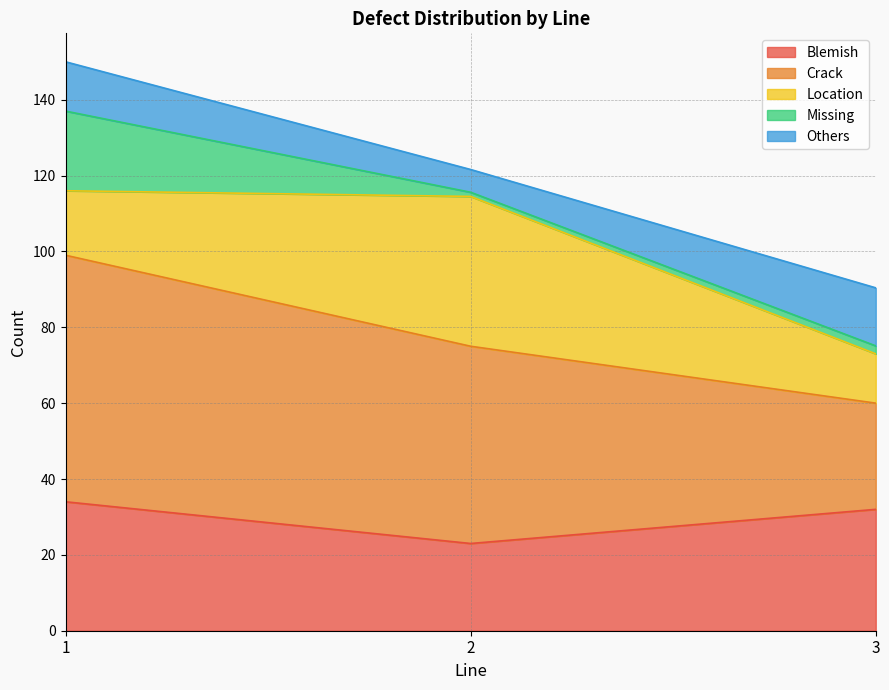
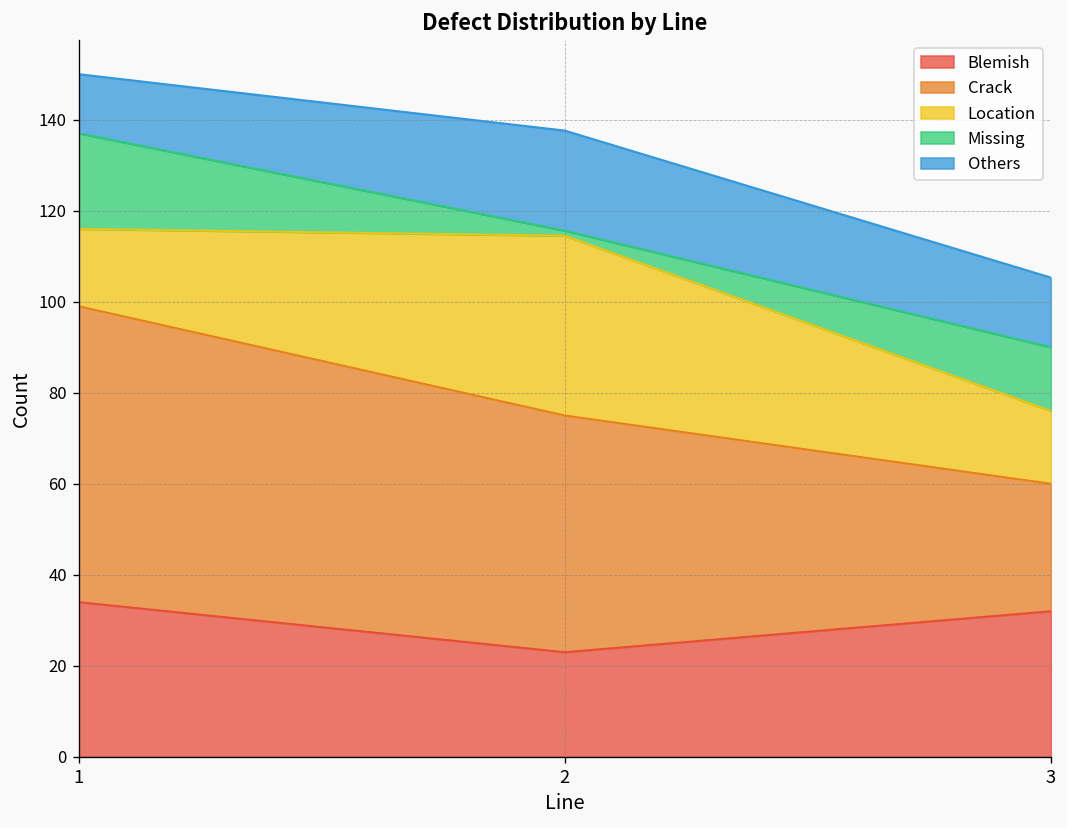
Others, 2: 6 -> 22
Location, 3: 13 -> 16
Missing, 3: 2 -> 14
